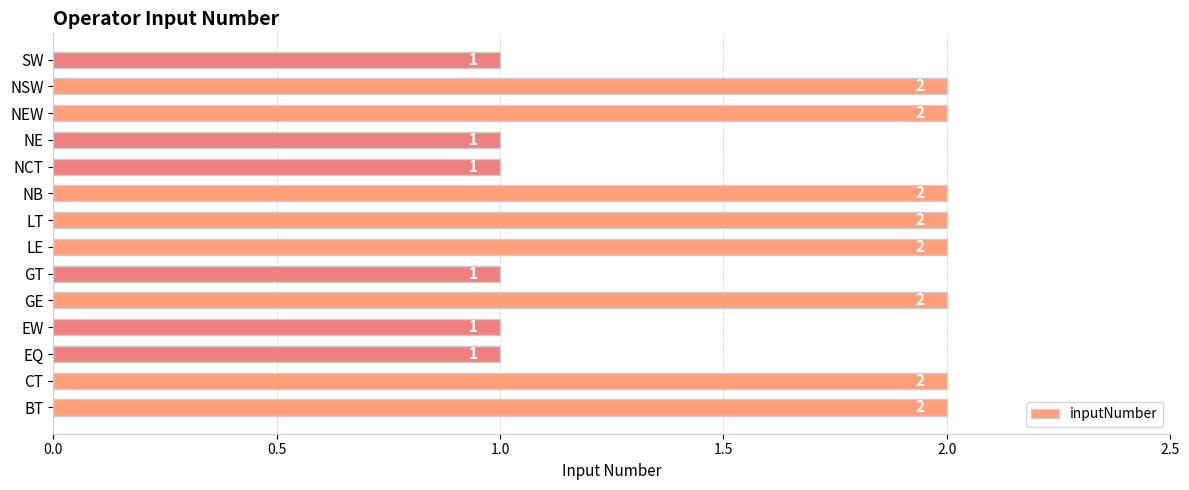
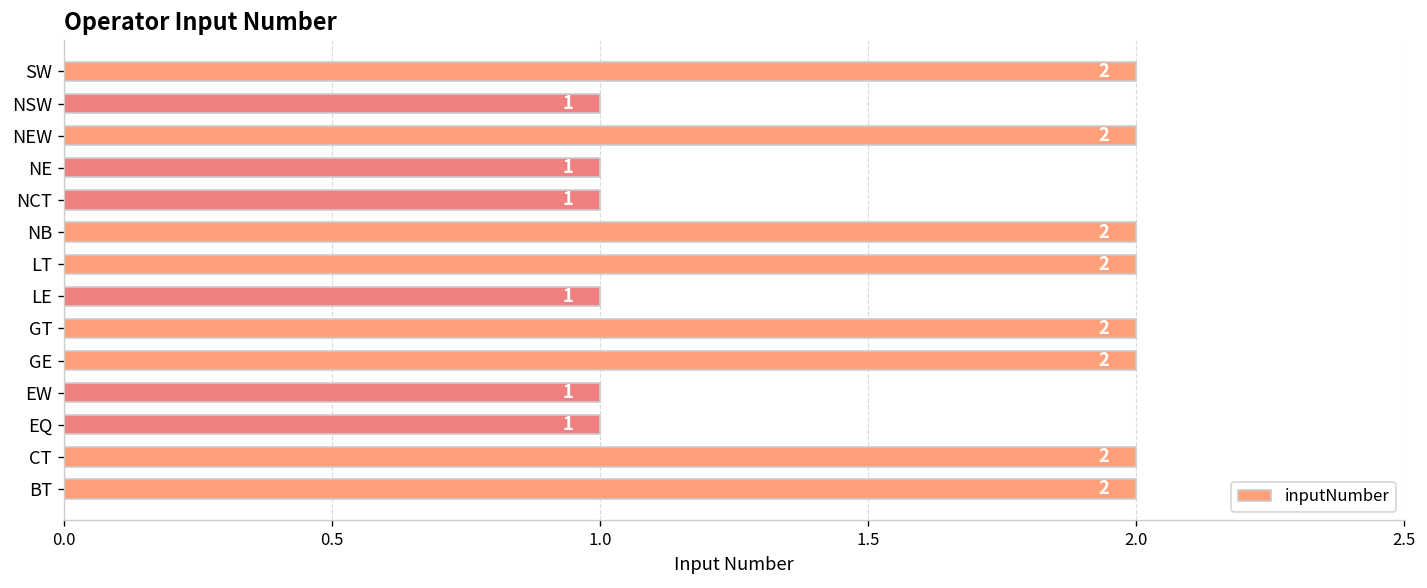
SW: 1 -> 2
NSW: 2 -> 1
LE: 2 -> 1
GT: 1 -> 2
